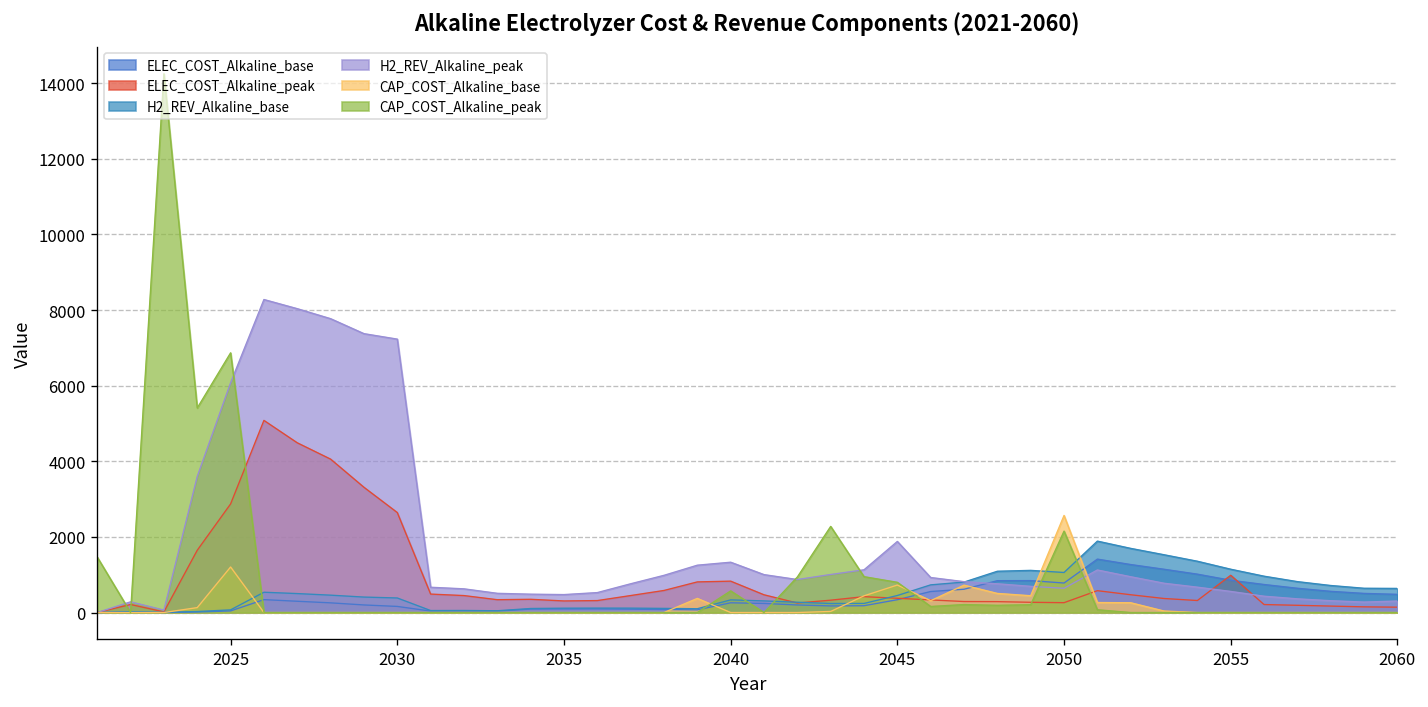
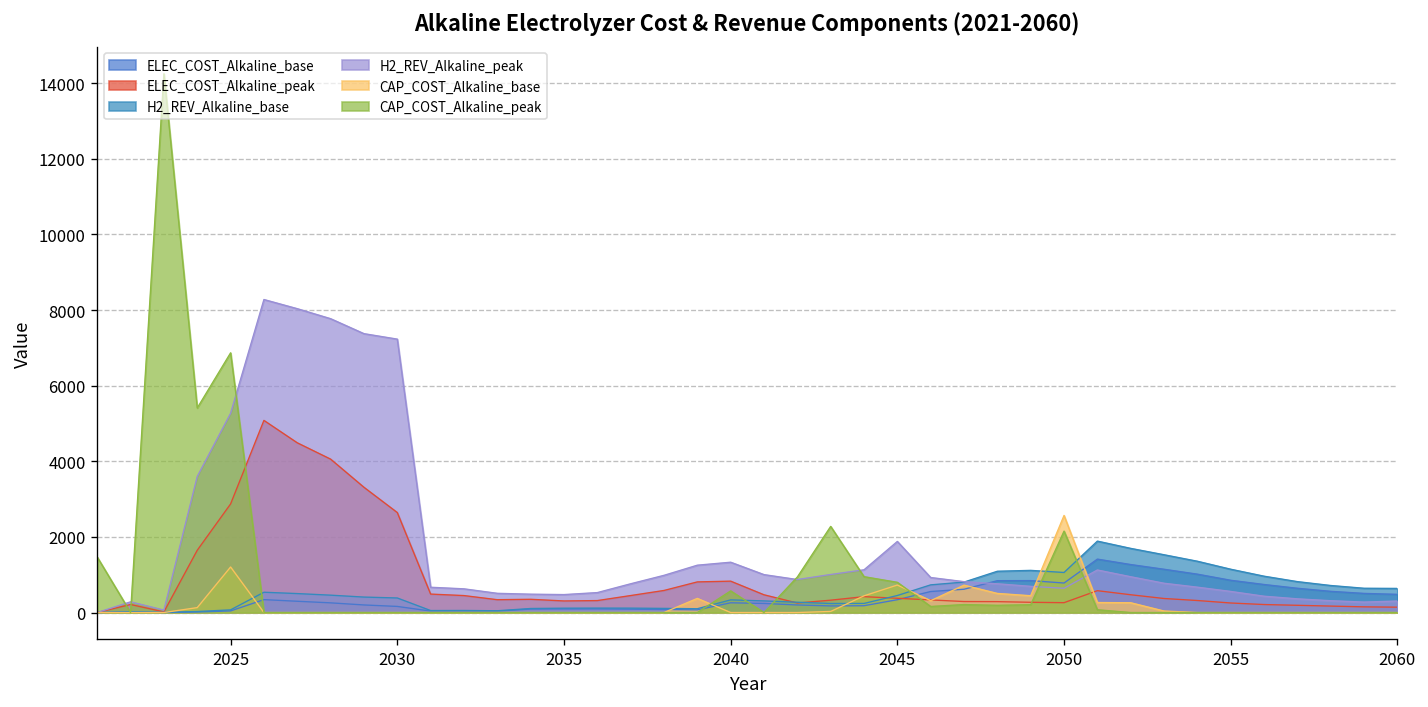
H2_REV_Alkaline_peak, 2025: 6100 -> 5300
ELEC_COST_Alkaline_peak, 2055: 1000 -> 300
